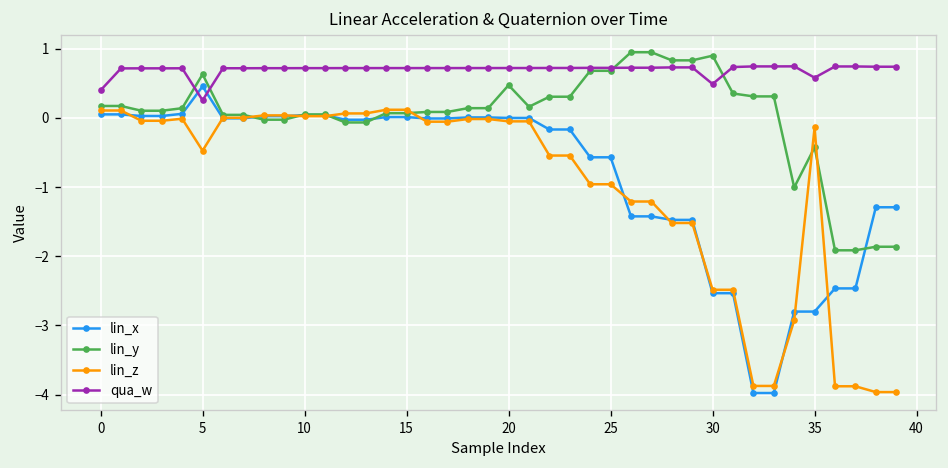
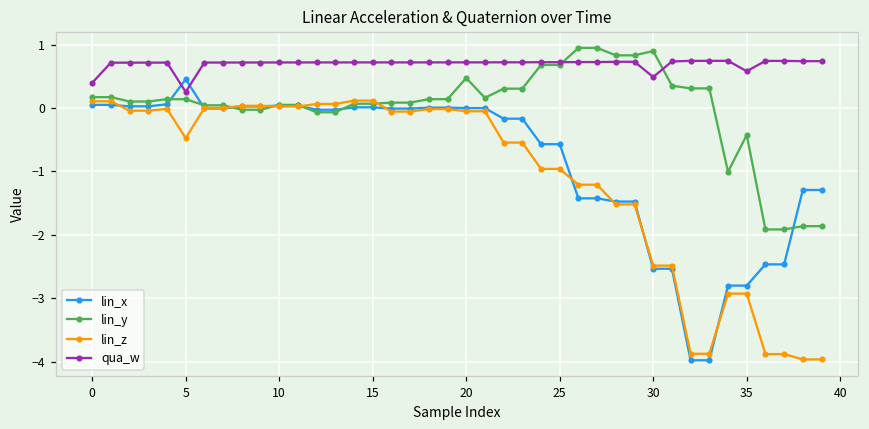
lin_y, 5: 0.6 -> 0.1
lin_z, 35: -0.1 -> -2.9
